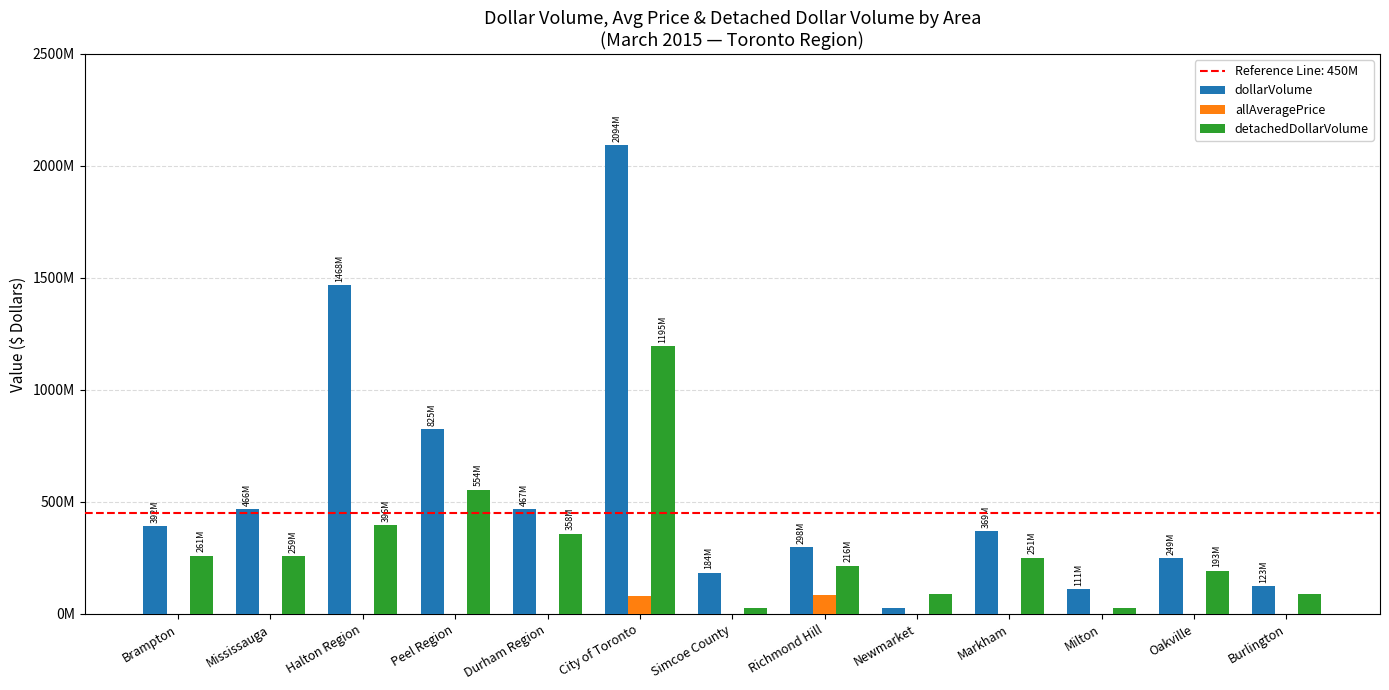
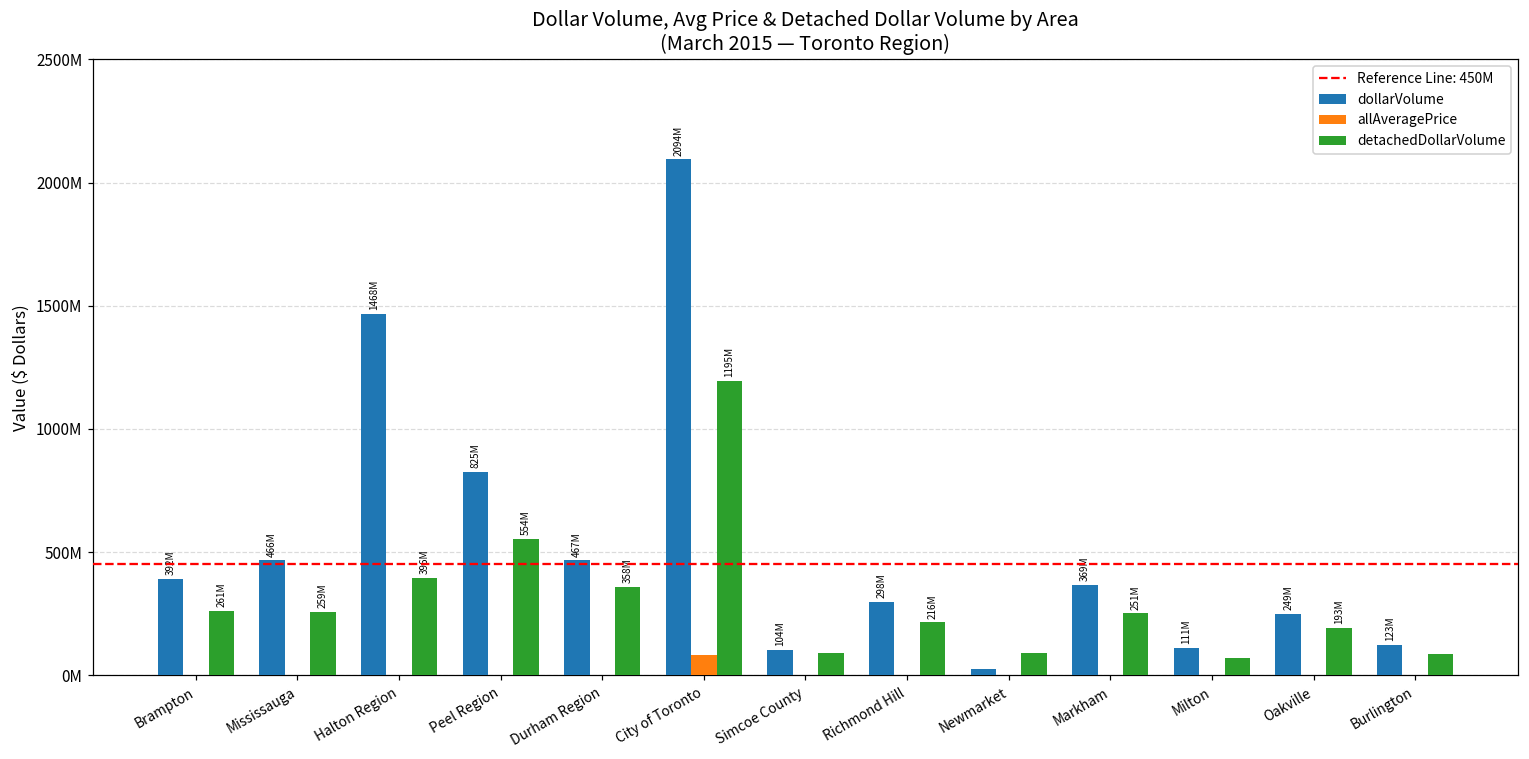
dollarVolume, Simcoe County: 184M -> 104M
detachedDollarVolume, Simcoe County: 30000000 -> 90000000
allAveragePrice, Richmond Hill: 80000000 -> 0
detachedDollarVolume, Milton: 20000000 -> 70000000
